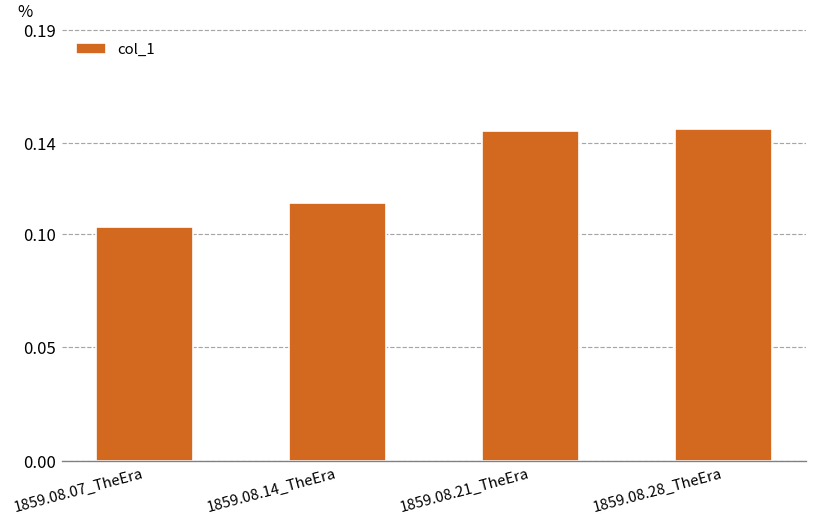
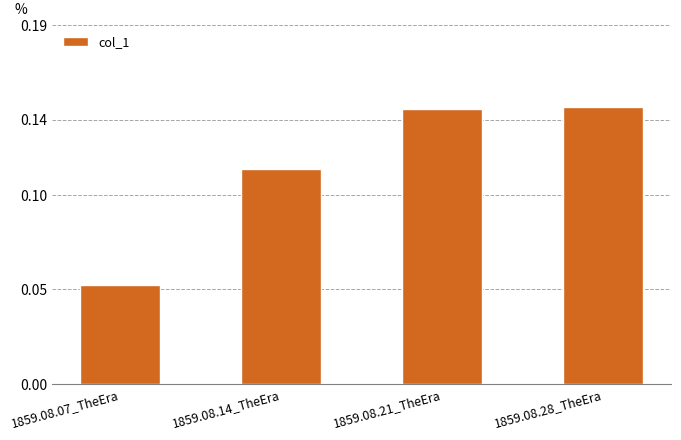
1859.08.07_TheEra: 0.103 -> 0.052
